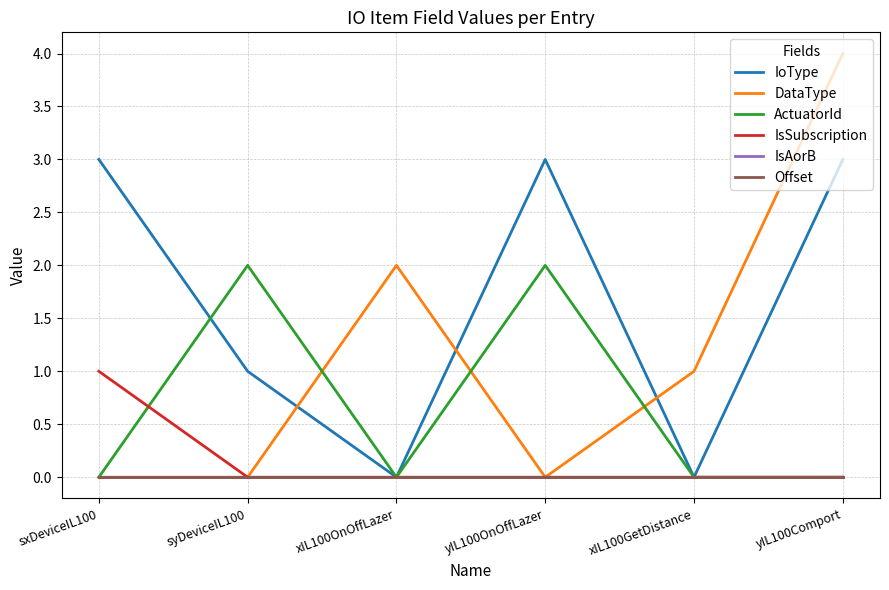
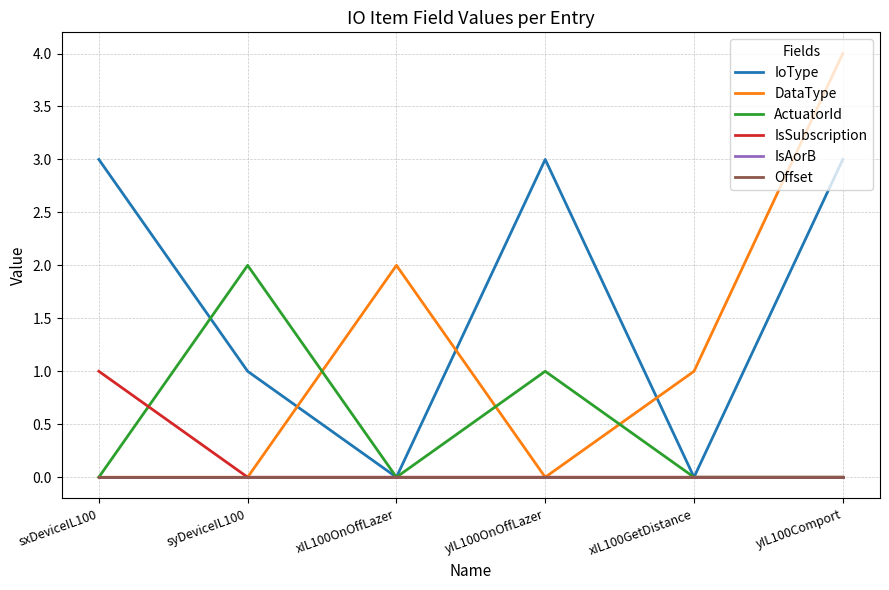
ActuatorId, yIL100OnOffLazer: 2 -> 1
